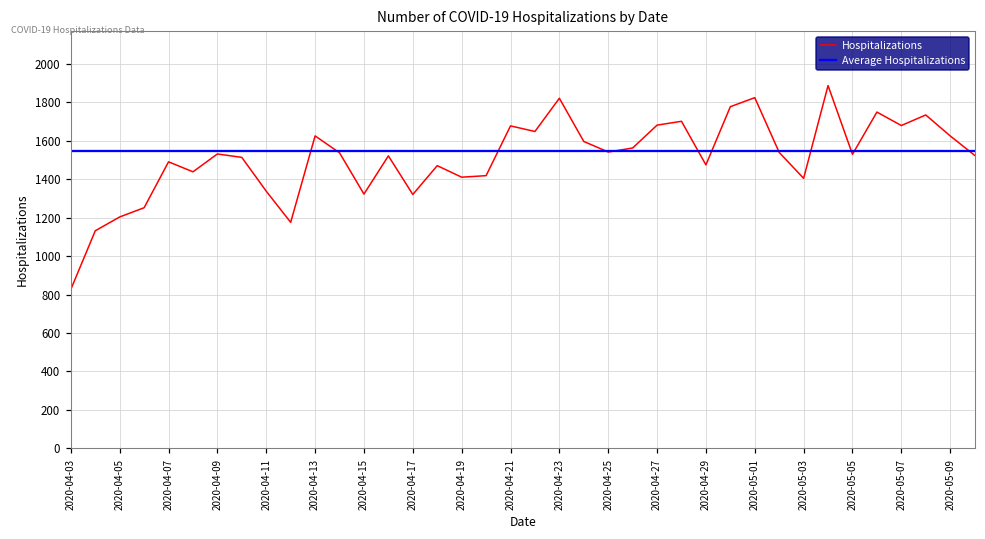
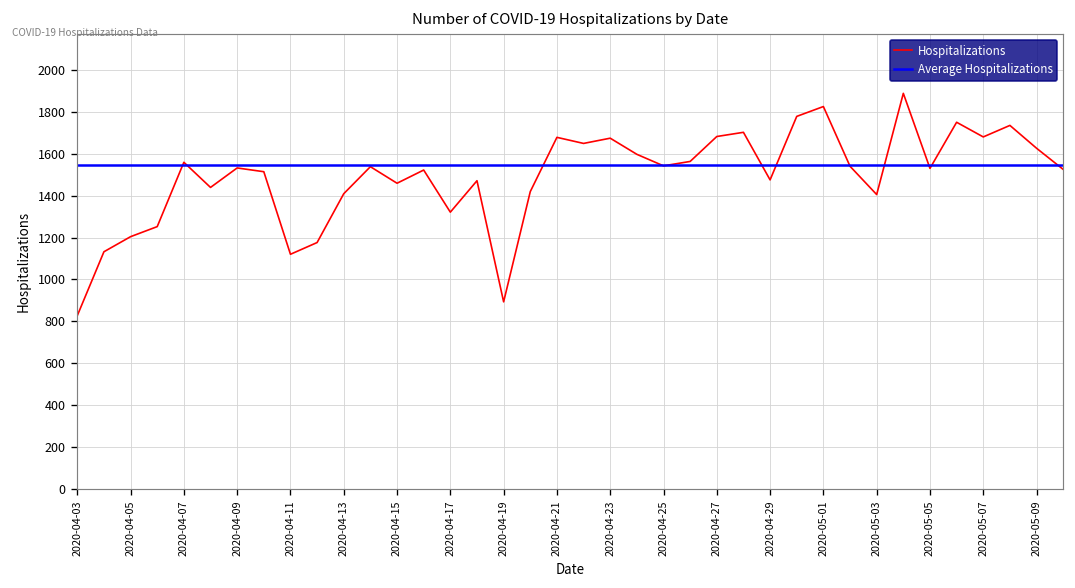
2020-04-07: 1490 -> 1560
2020-04-11: 1340 -> 1120
2020-04-13: 1630 -> 1410
2020-04-15: 1320 -> 1460
2020-04-19: 1410 -> 890
2020-04-23: 1820 -> 1670
